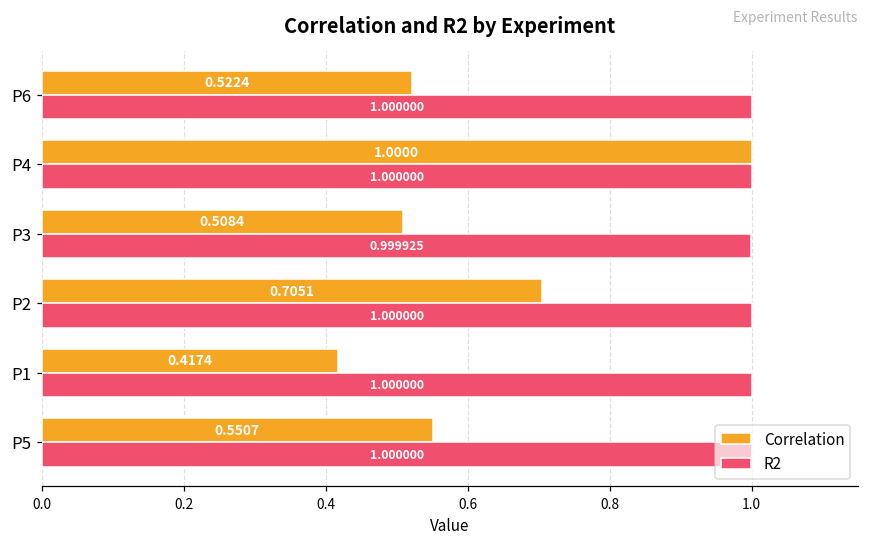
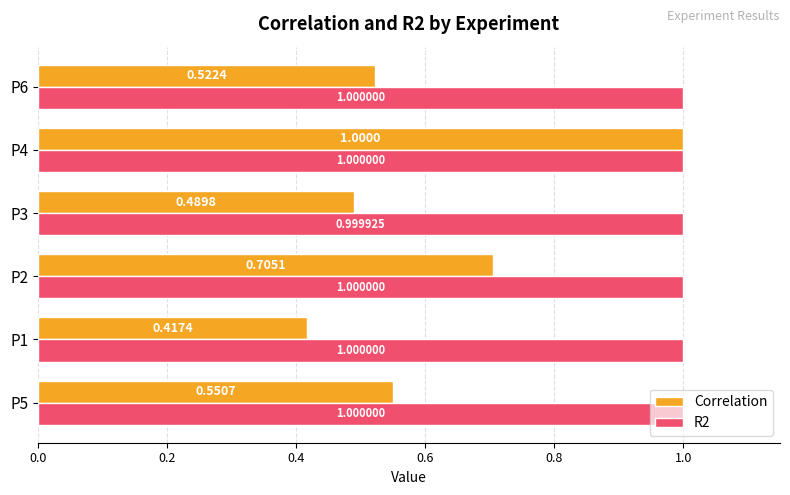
Correlation, P3: 0.5084 -> 0.4898
